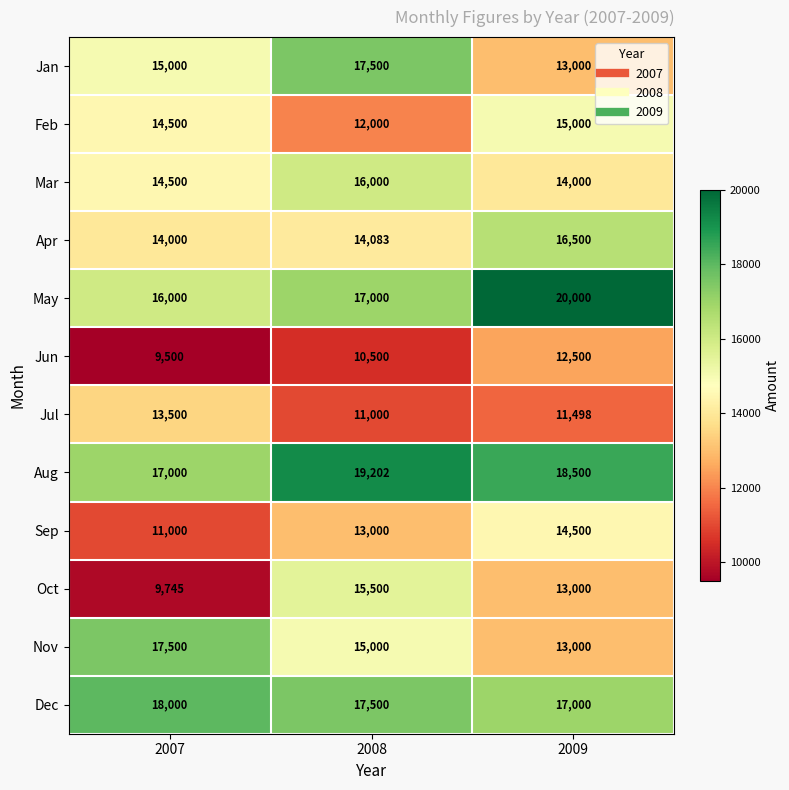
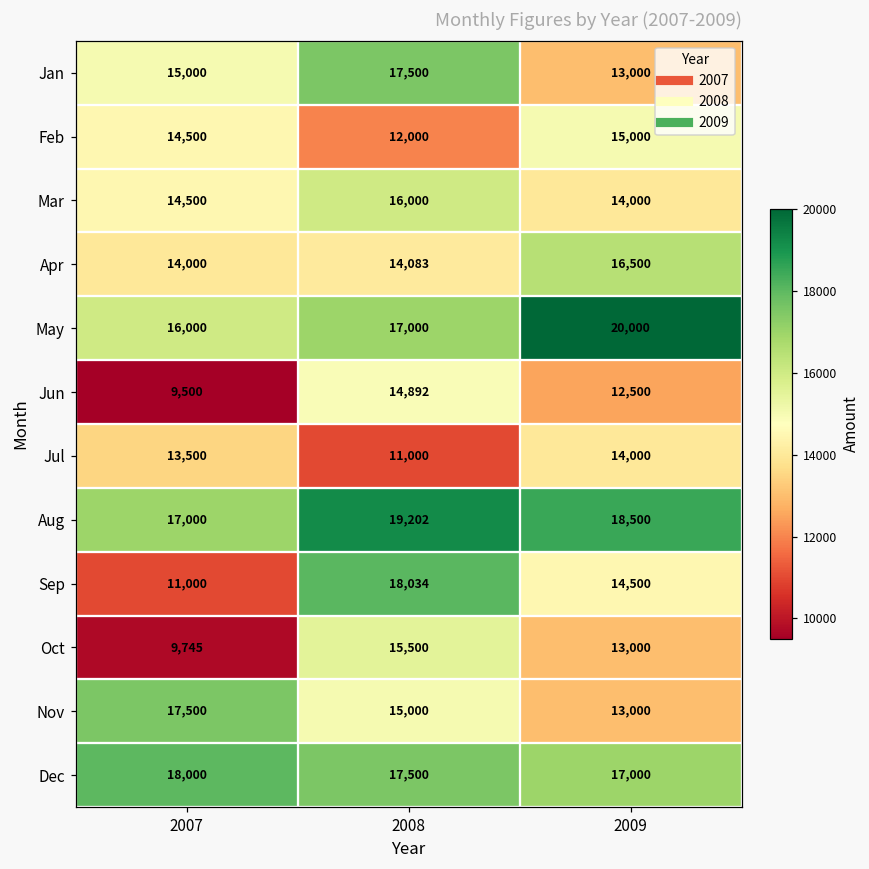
Jun, 2008: 10,500 -> 14,892
Jul, 2009: 11,498 -> 14,000
Sep, 2008: 13,000 -> 18,034
